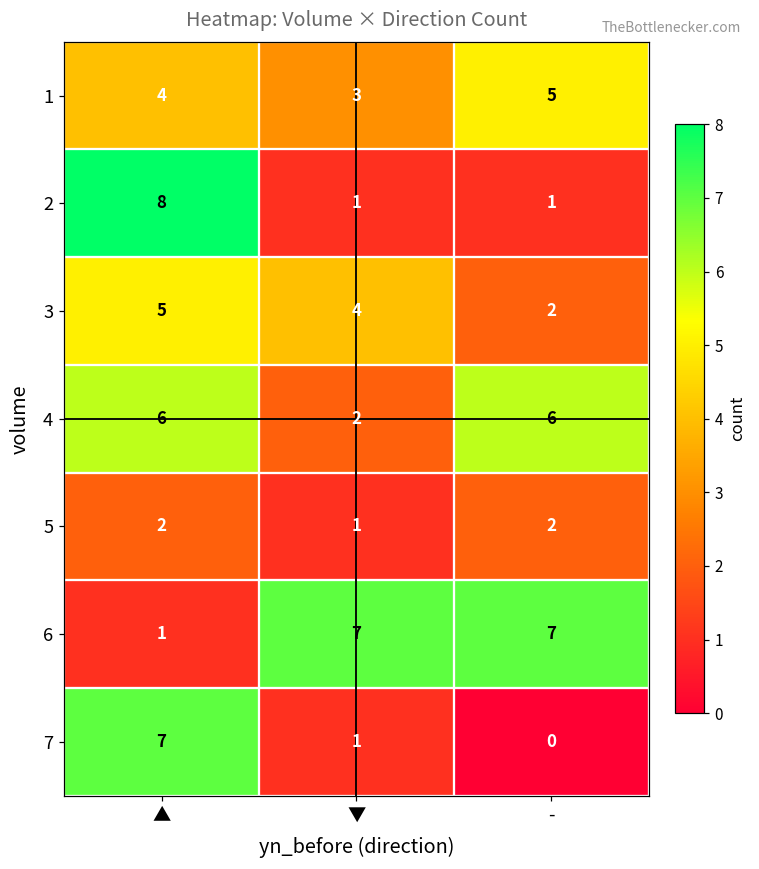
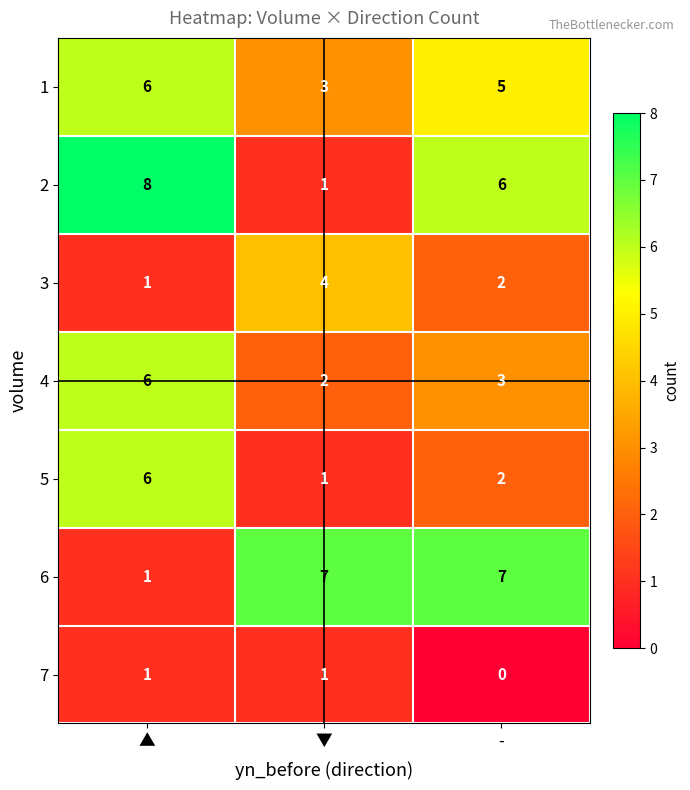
1, ▲: 4 -> 6
2, -: 1 -> 6
3, ▲: 5 -> 1
4, -: 6 -> 3
5, ▲: 2 -> 6
7, ▲: 7 -> 1
